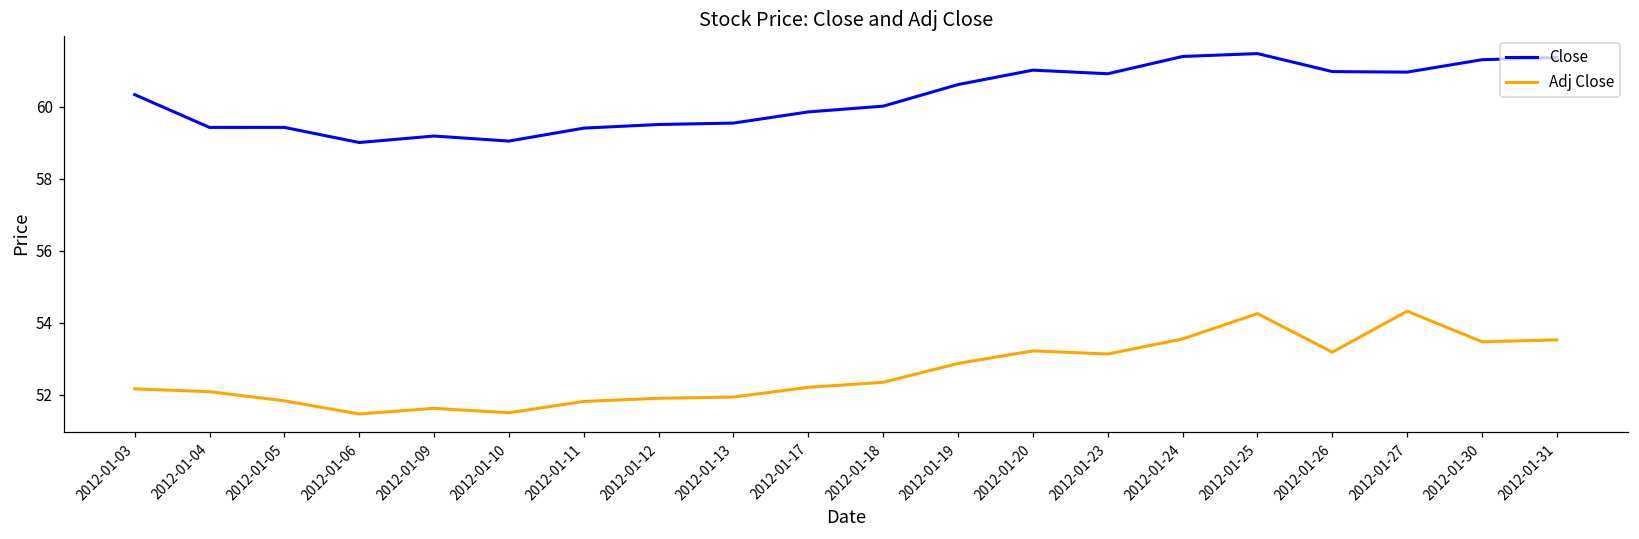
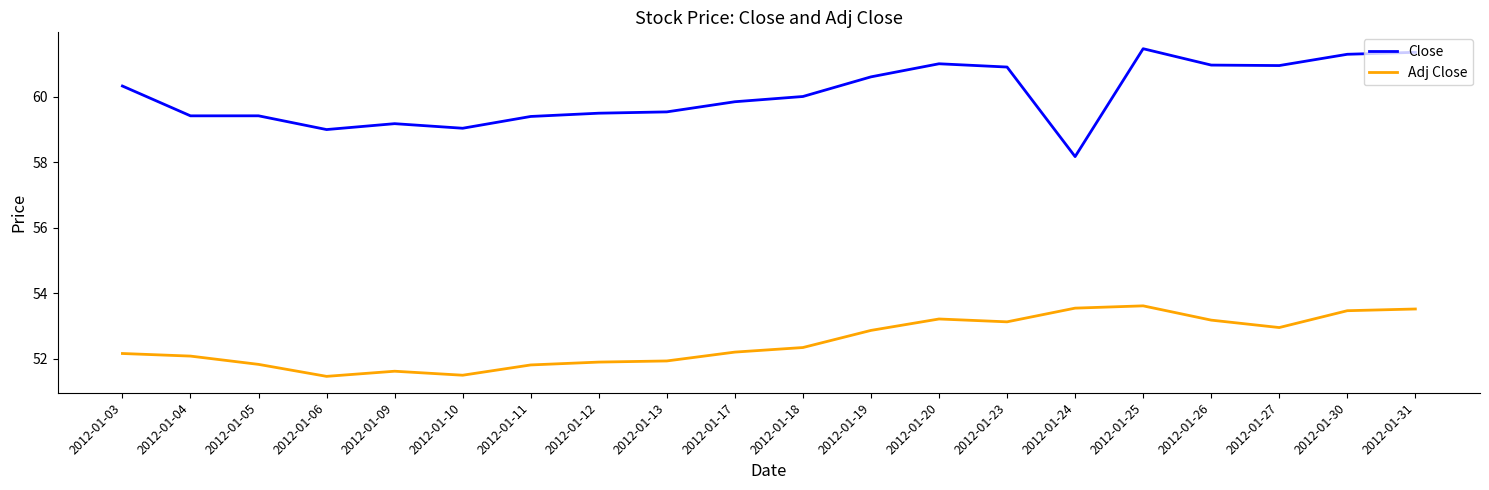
Close, 2012-01-24: 61.4 -> 58.2
Adj Close, 2012-01-25: 54.2 -> 53.6
Adj Close, 2012-01-27: 54.3 -> 53.0
